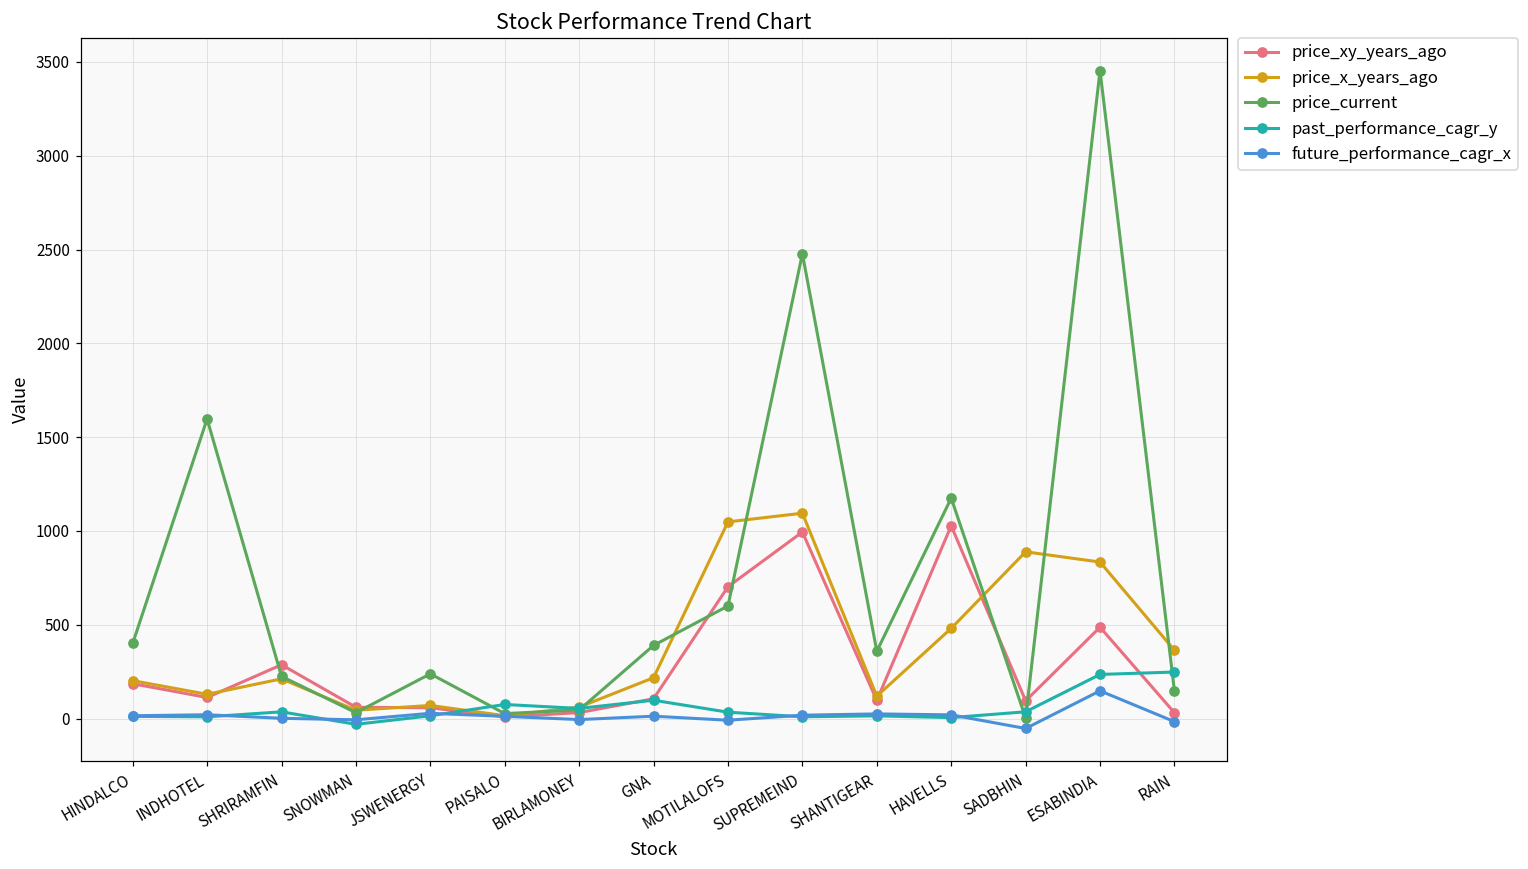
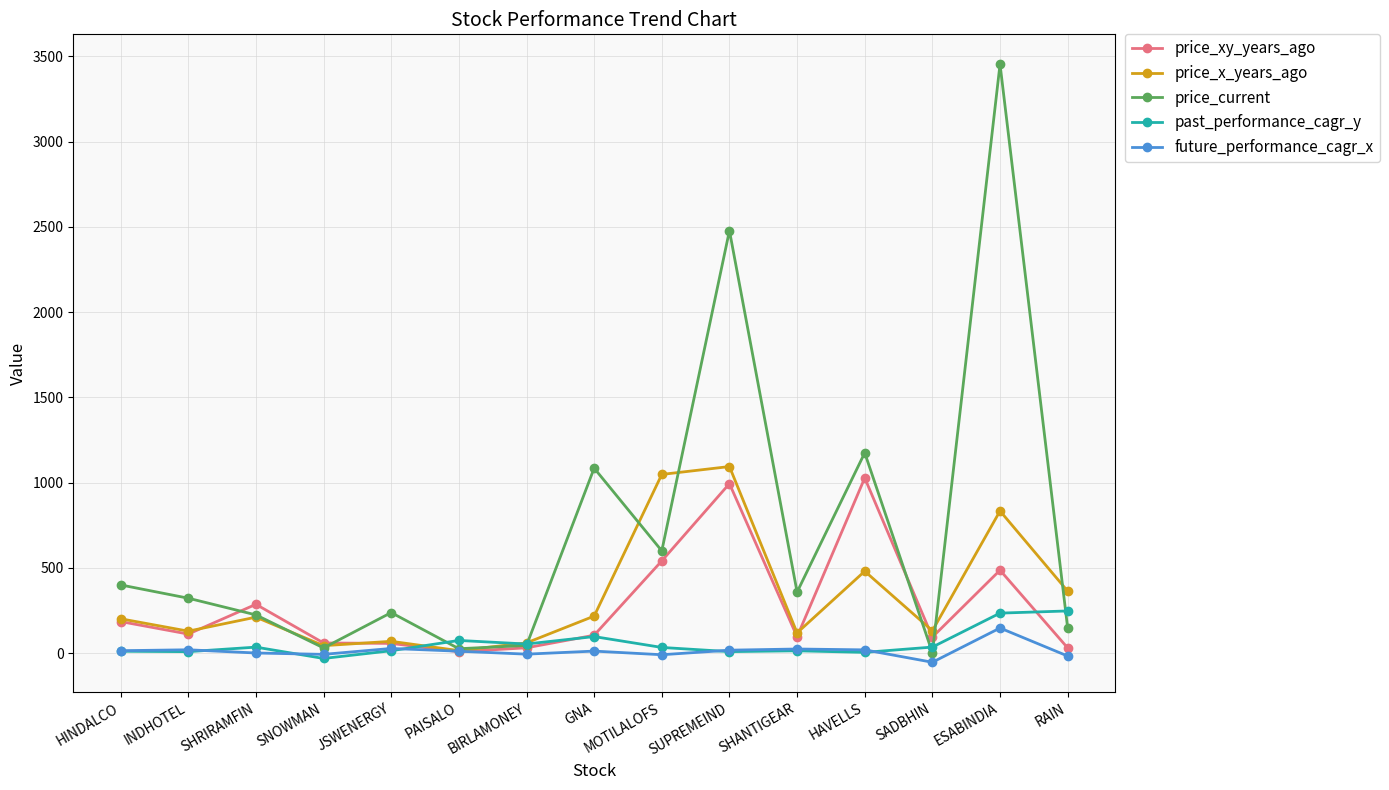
price_current, INDHOTEL: 1600 -> 320
price_current, GNA: 390 -> 1090
price_xy_years_ago, MOTILALOFS: 700 -> 540
price_x_years_ago, SADBHIN: 890 -> 130
